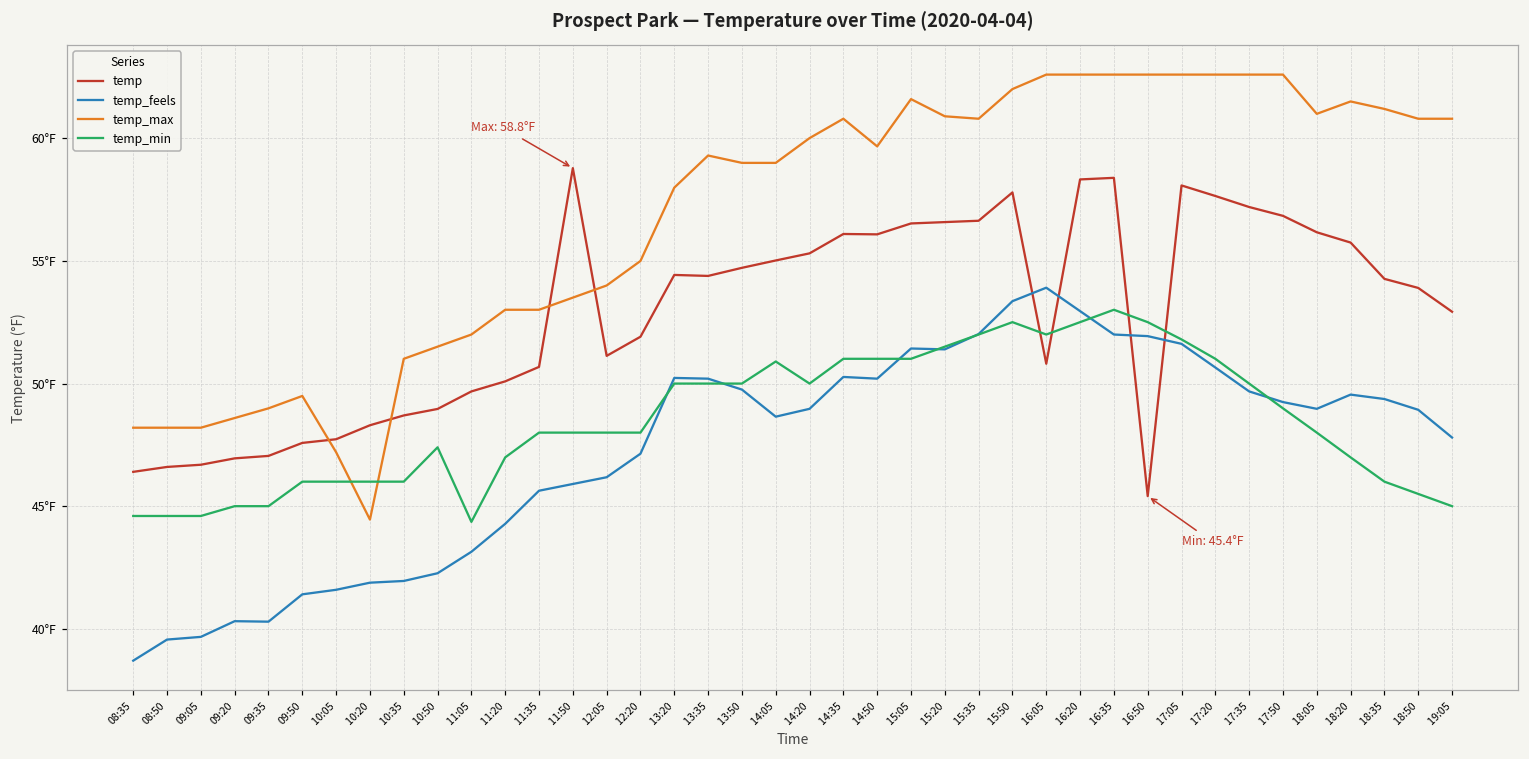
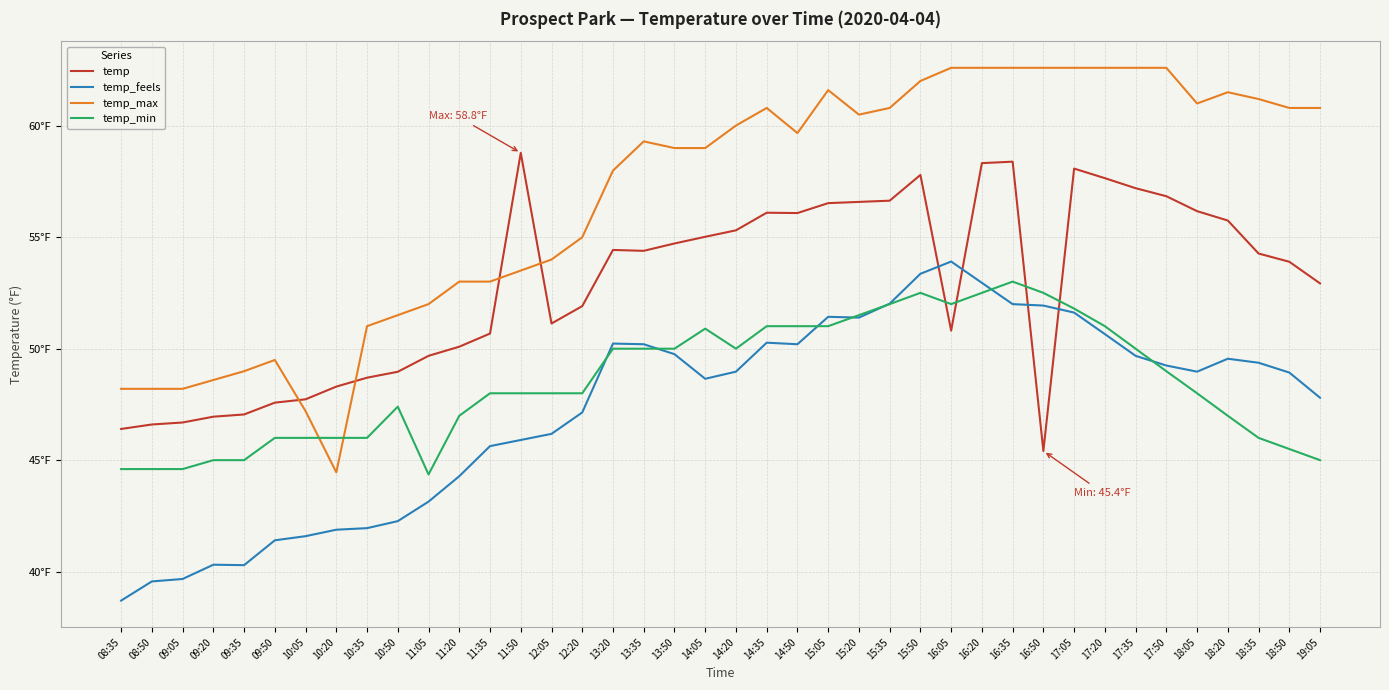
temp_max, 15:20: 60.9°F -> 60.5°F
